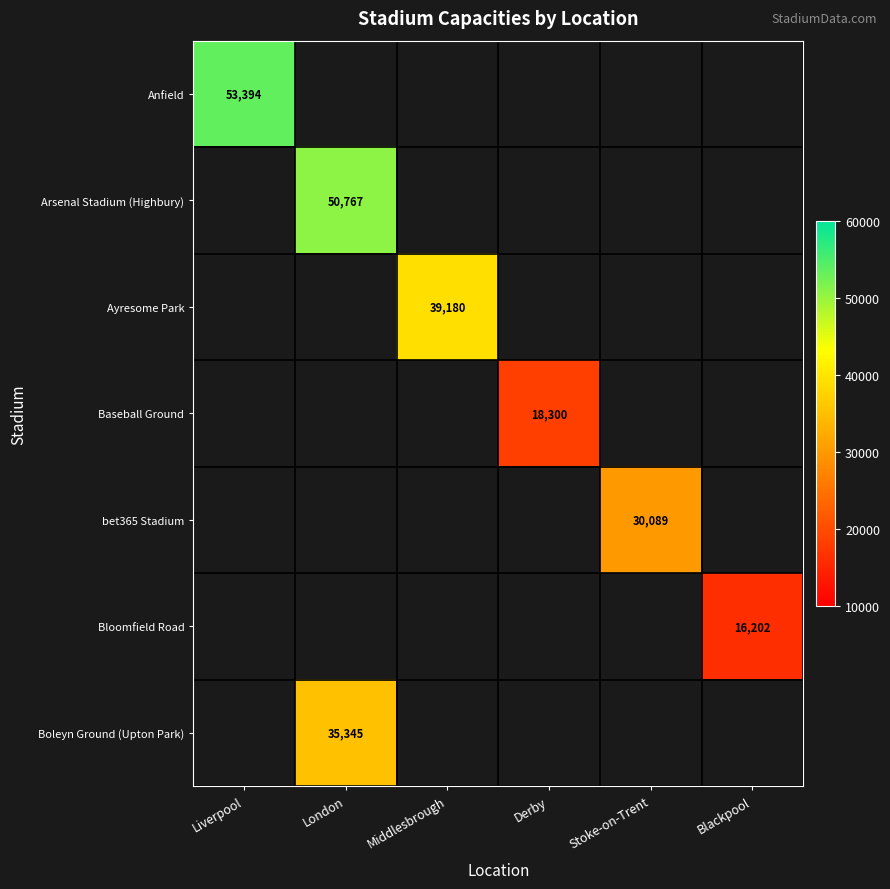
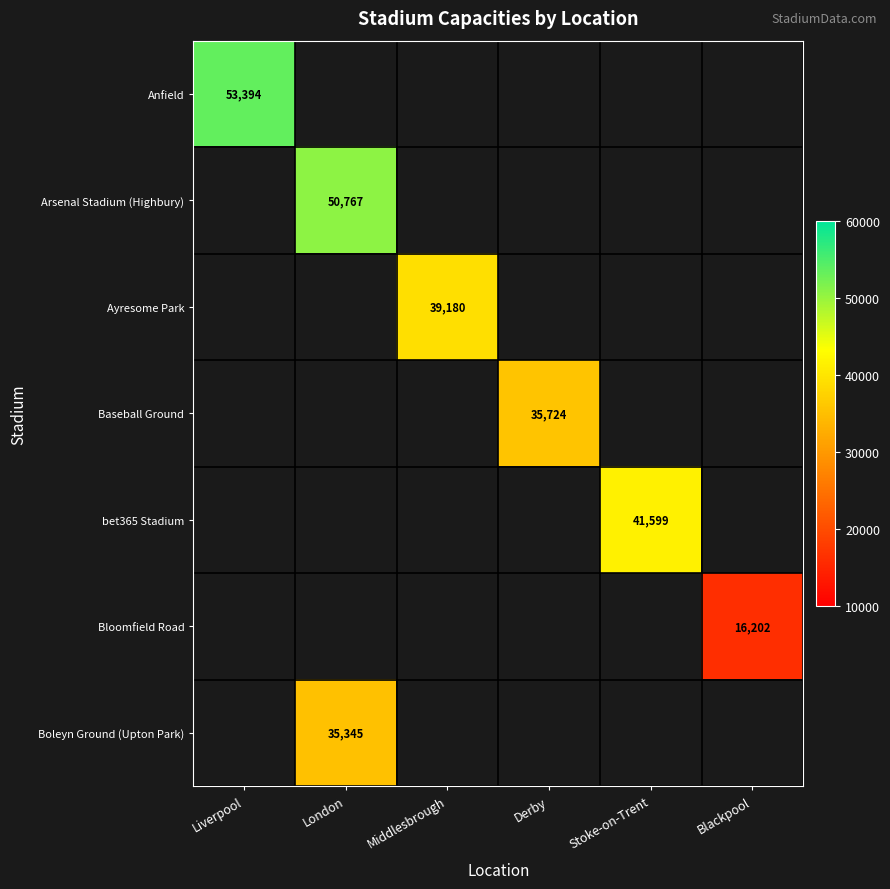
Baseball Ground, Derby: 18,300 -> 35,724
bet365 Stadium, Stoke-on-Trent: 30,089 -> 41,599
